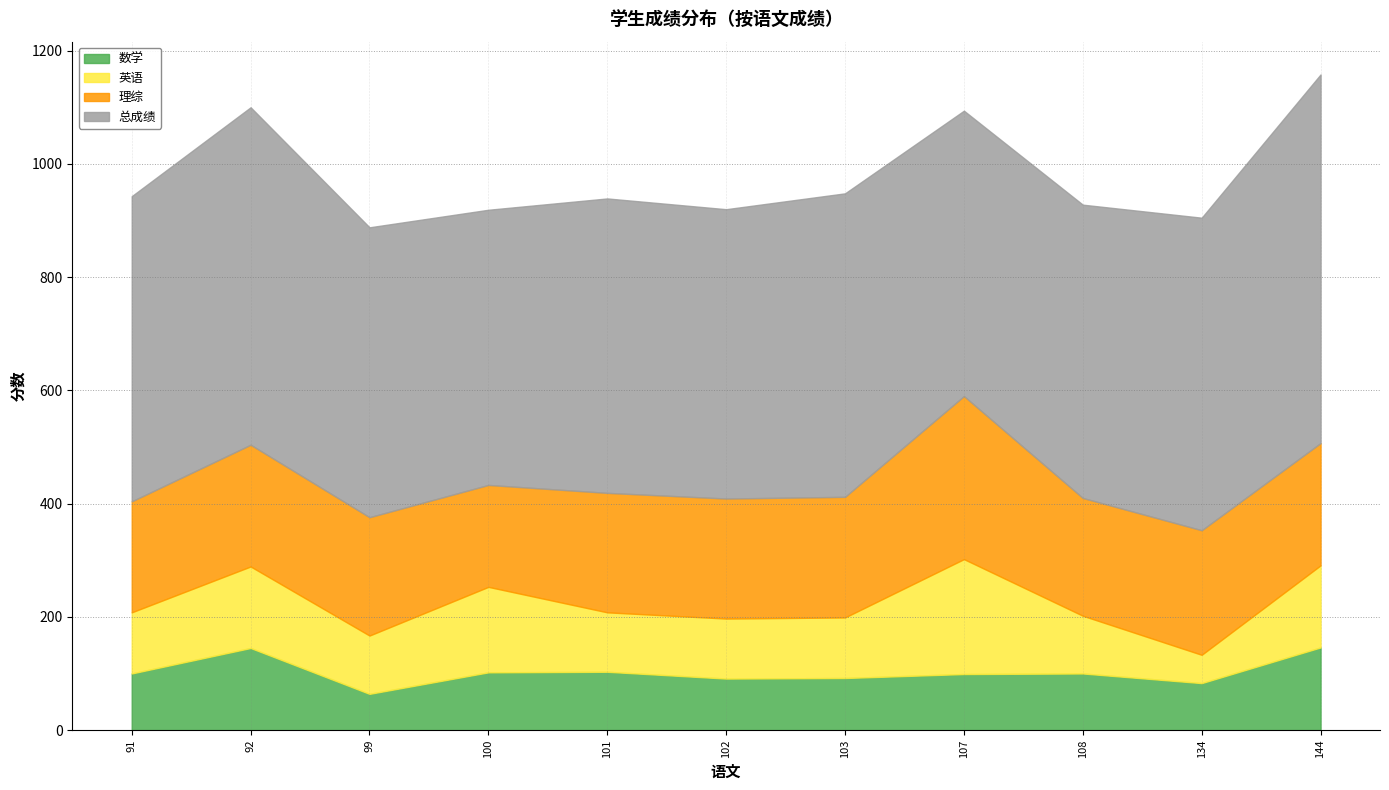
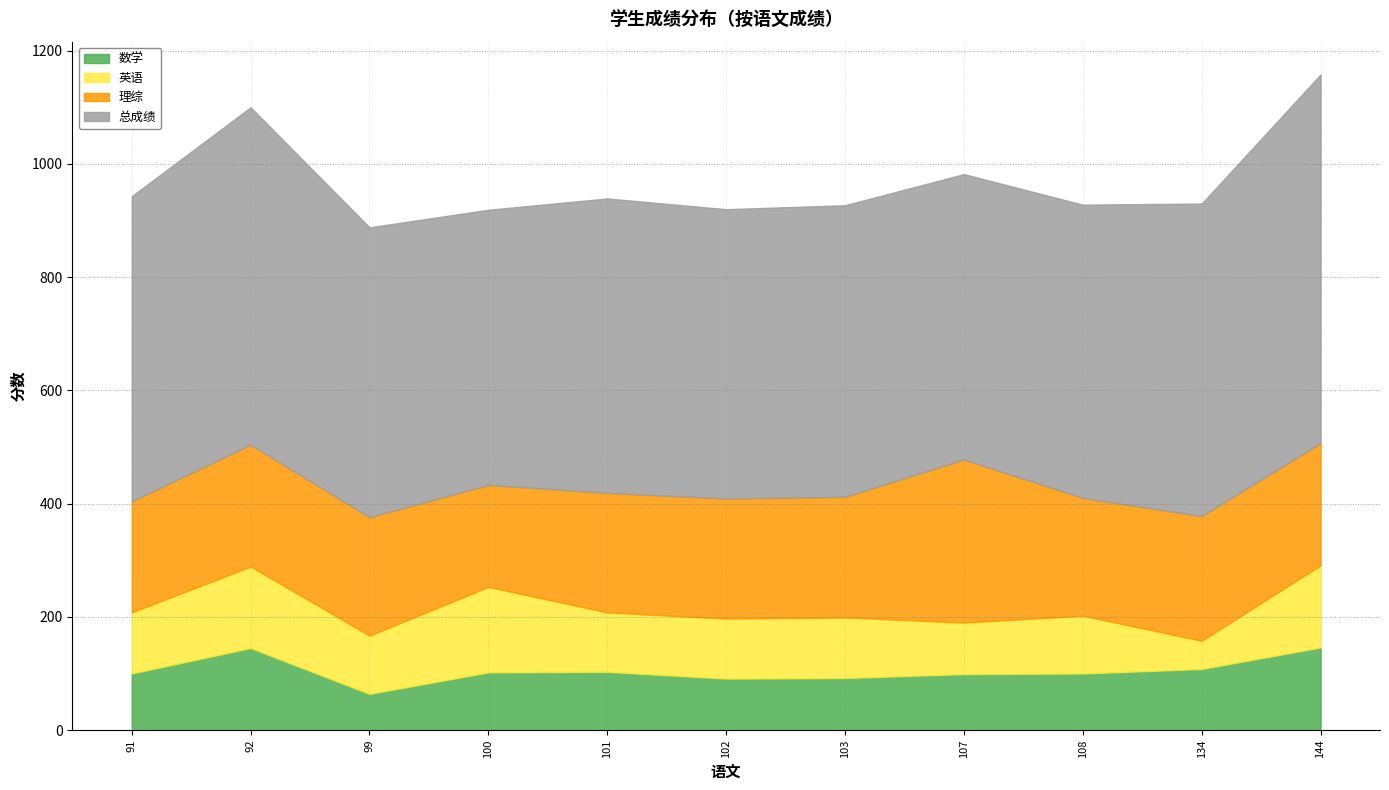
总成绩, 103: 540 -> 520
英语, 107: 200 -> 90
数学, 134: 80 -> 110
